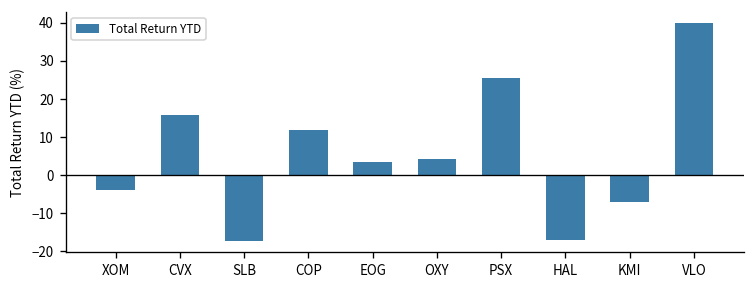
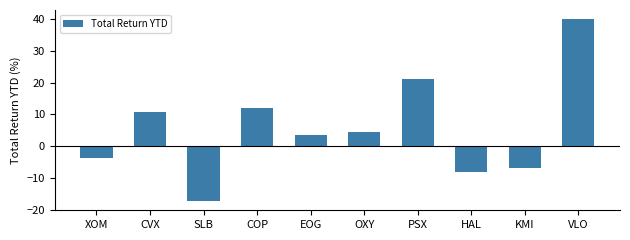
CVX: 16 -> 11
PSX: 26 -> 21
HAL: -17 -> -8
